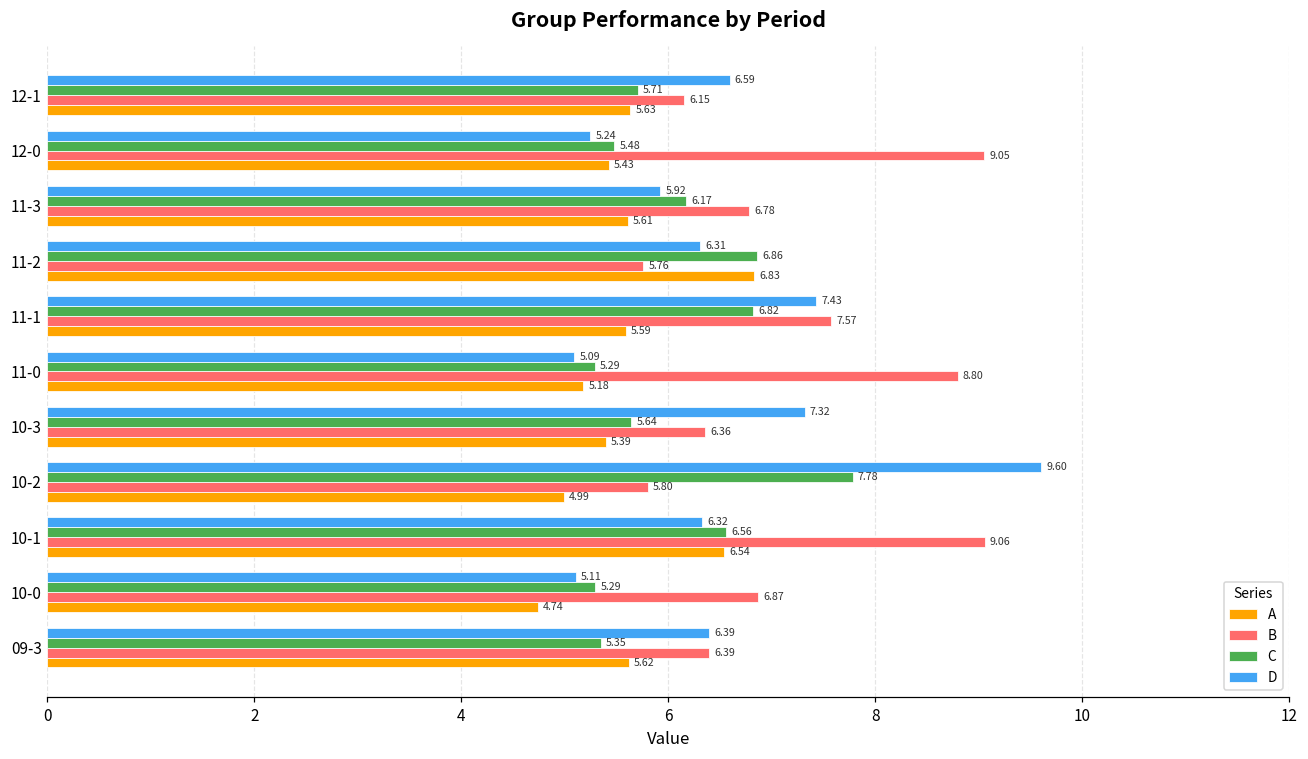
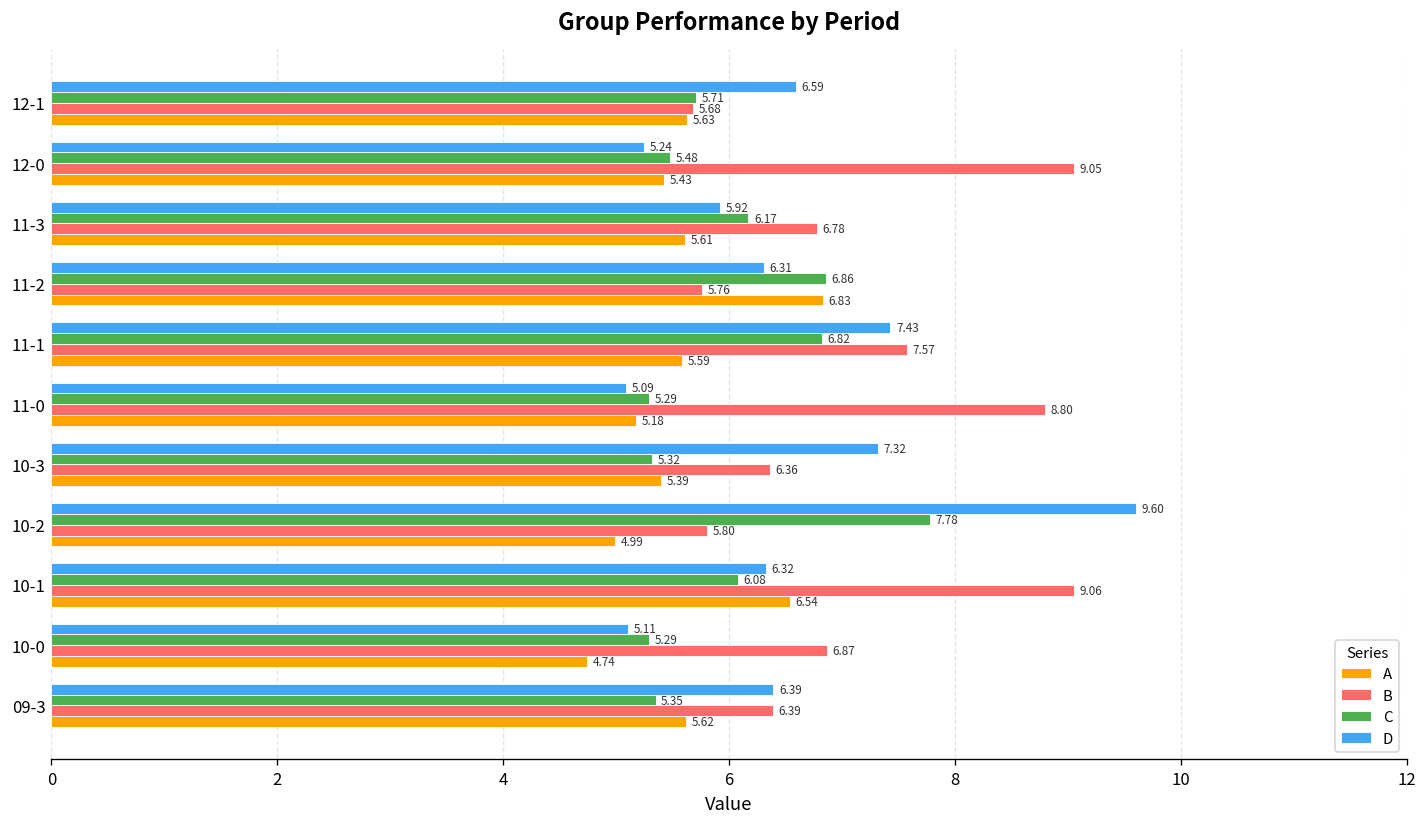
B, 12-1: 6.15 -> 5.68
C, 10-3: 5.64 -> 5.32
C, 10-1: 6.56 -> 6.08
